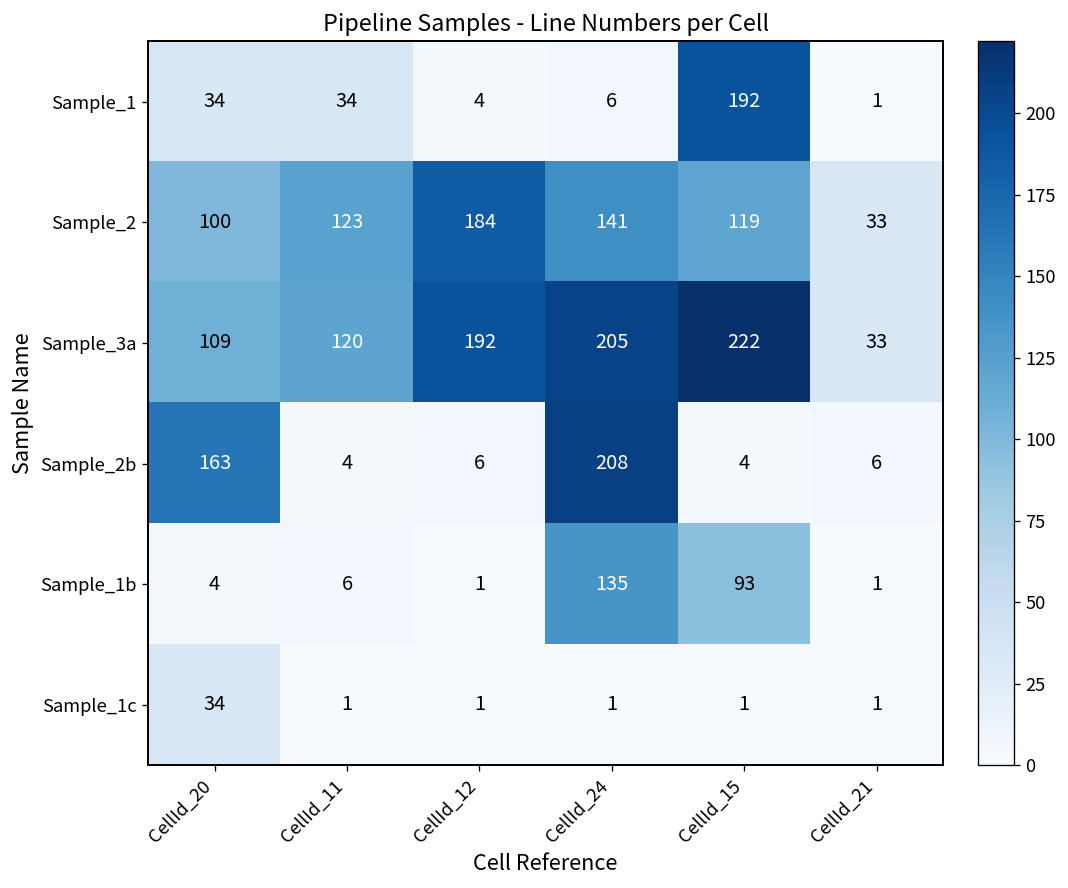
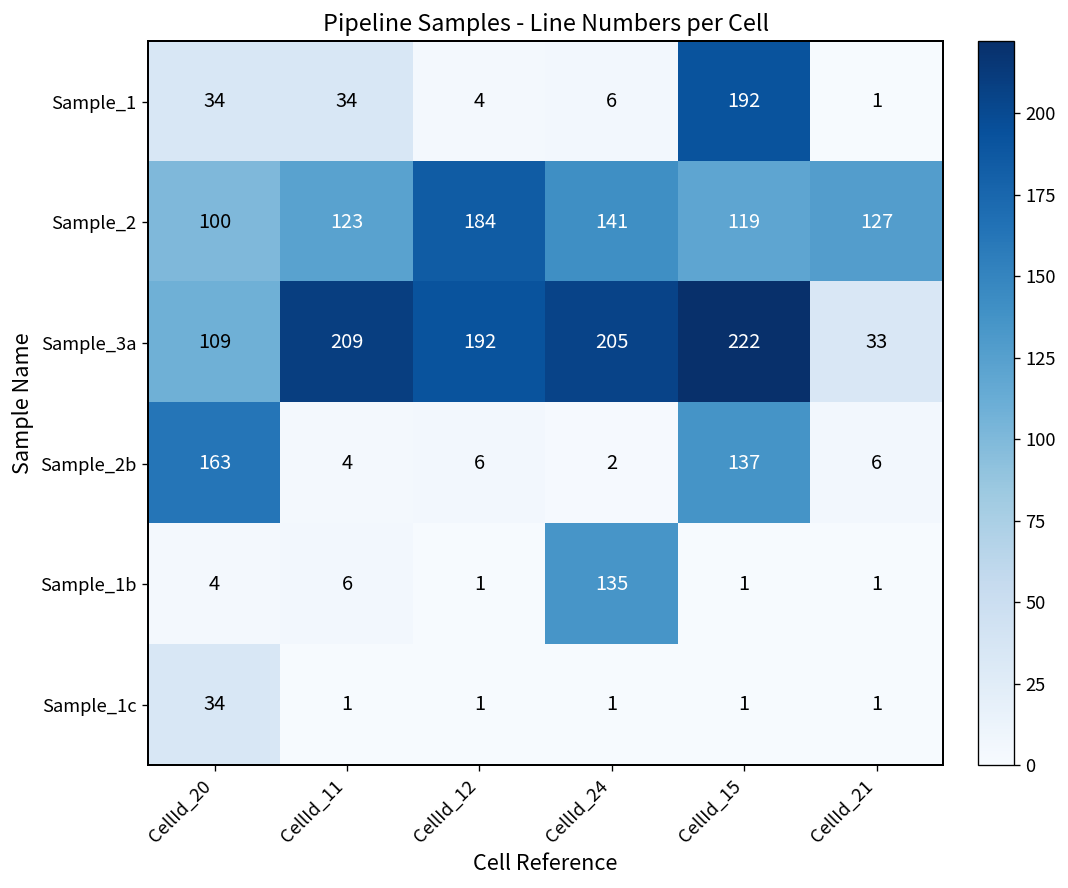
Sample_2, CellId_21: 33 -> 127
Sample_3a, CellId_11: 120 -> 209
Sample_2b, CellId_24: 208 -> 2
Sample_2b, CellId_15: 4 -> 137
Sample_1b, CellId_15: 93 -> 1
